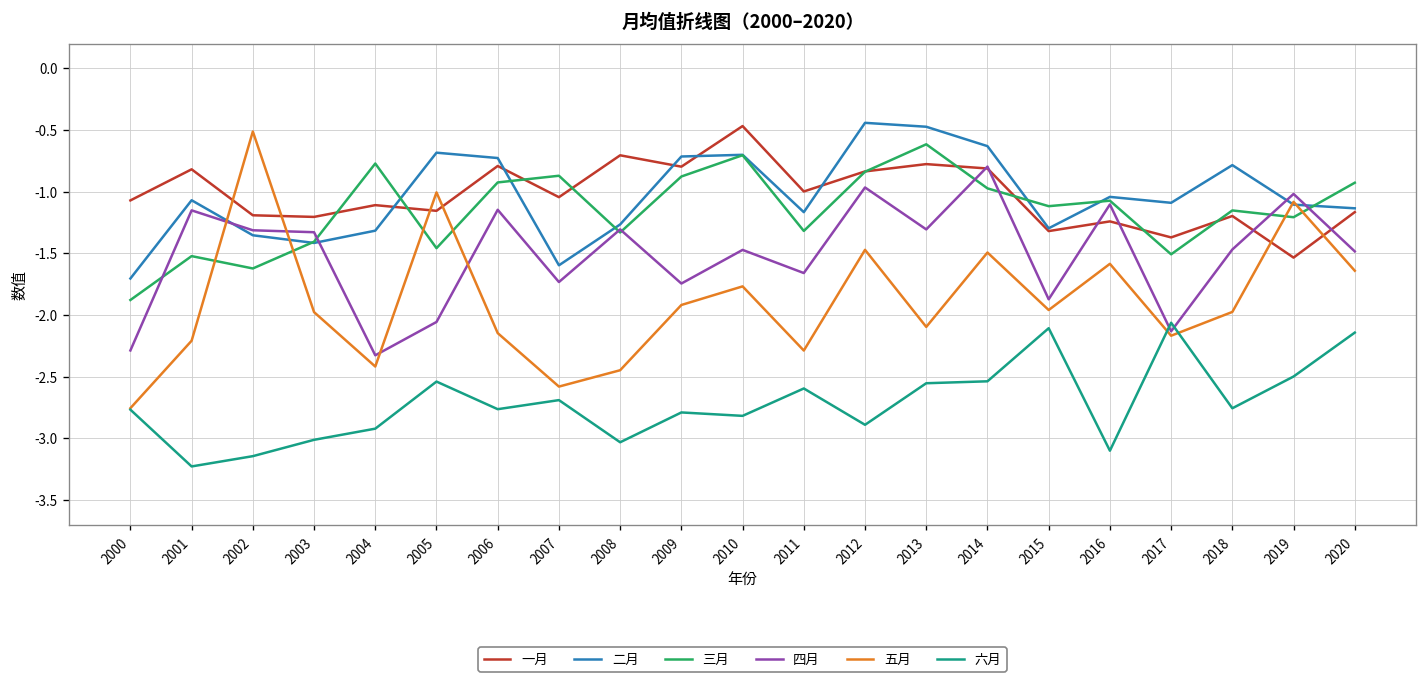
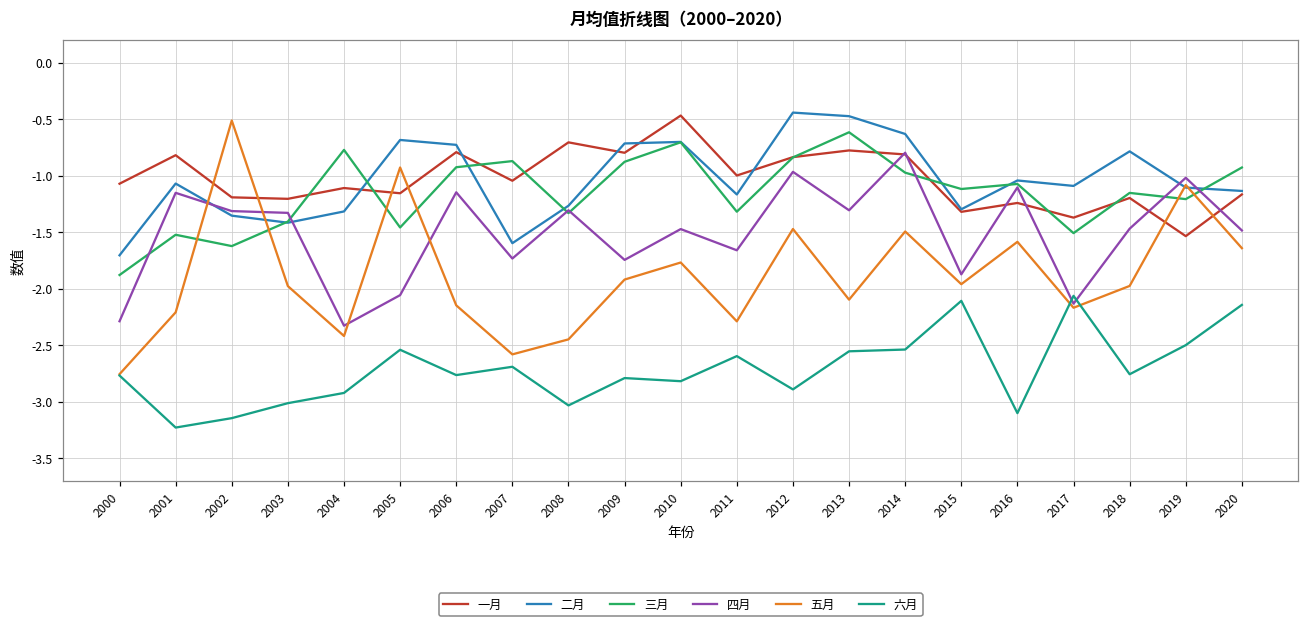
五月, 2005: -1.01 -> -0.93
